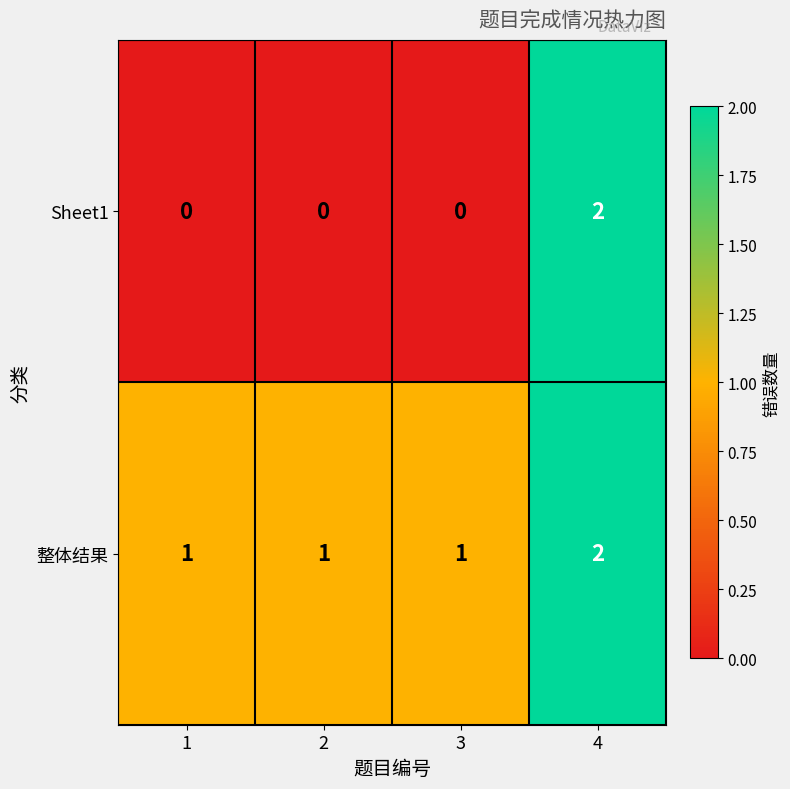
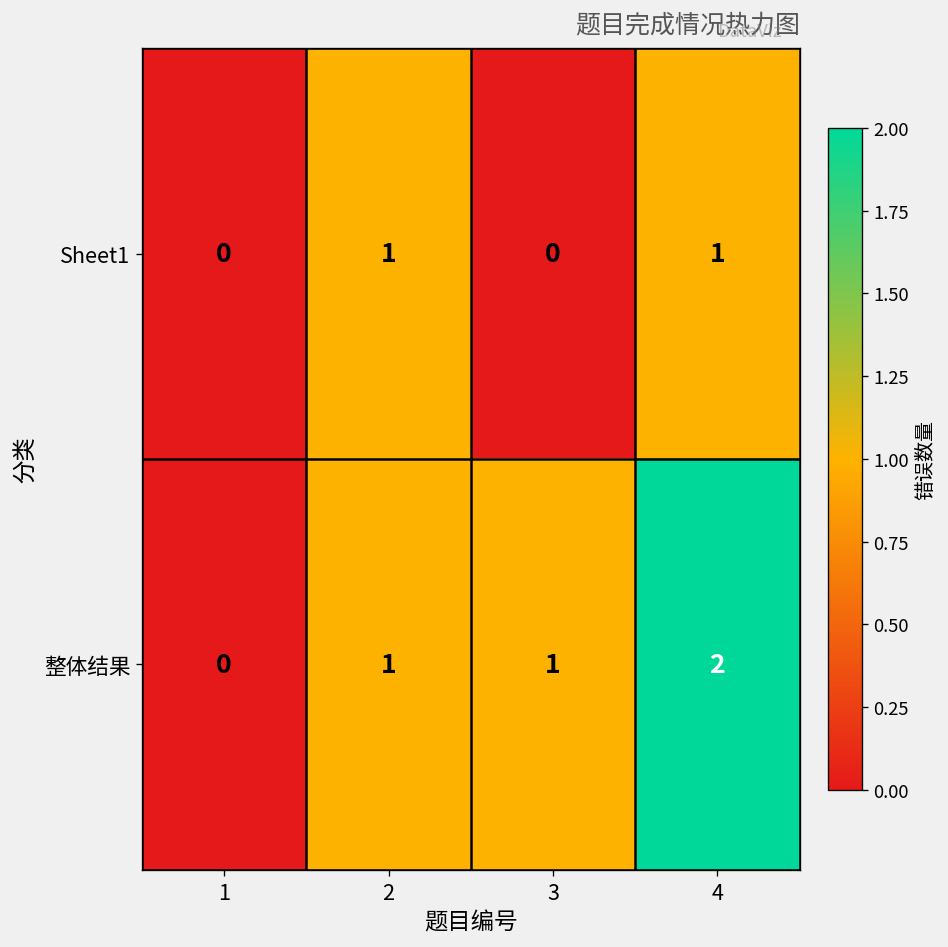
Sheet1, 2: 0 -> 1
Sheet1, 4: 2 -> 1
整体结果, 1: 1 -> 0
